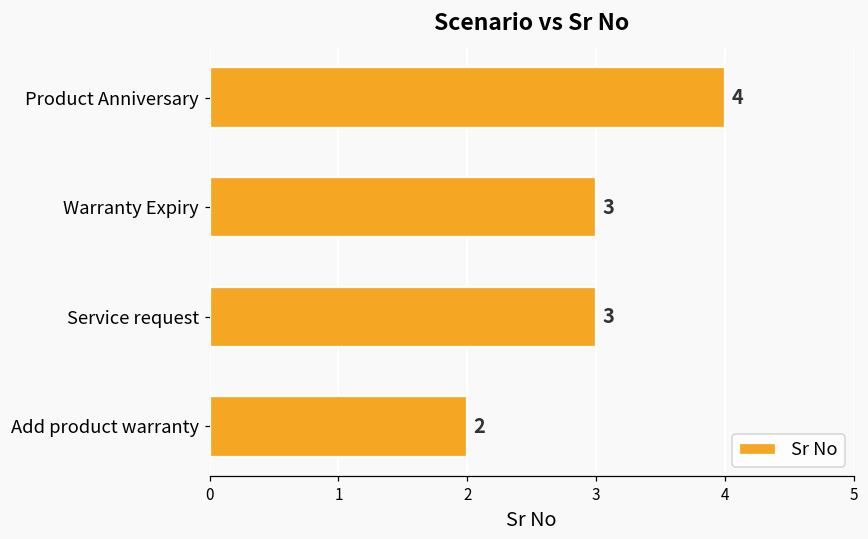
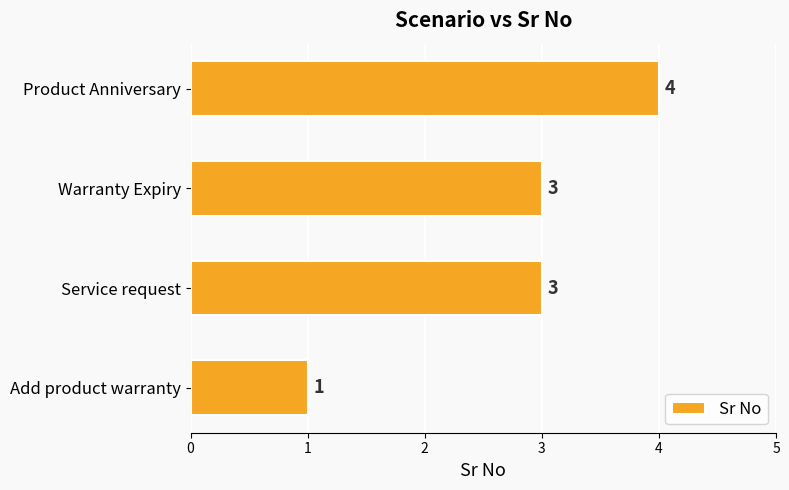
Add product warranty: 2 -> 1
